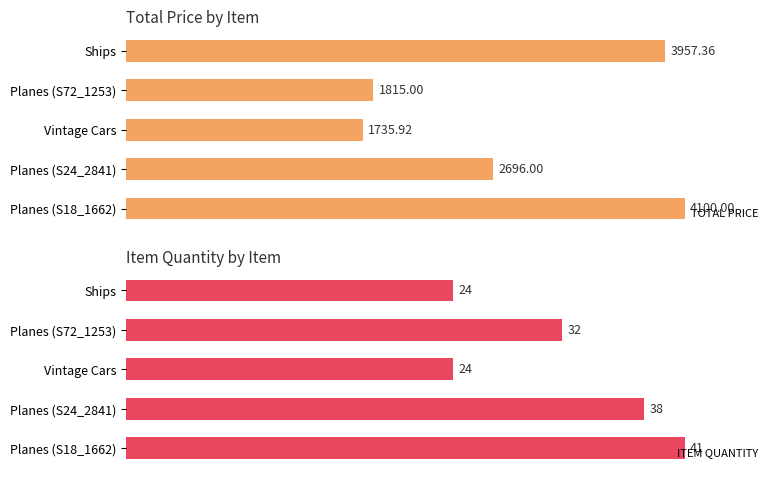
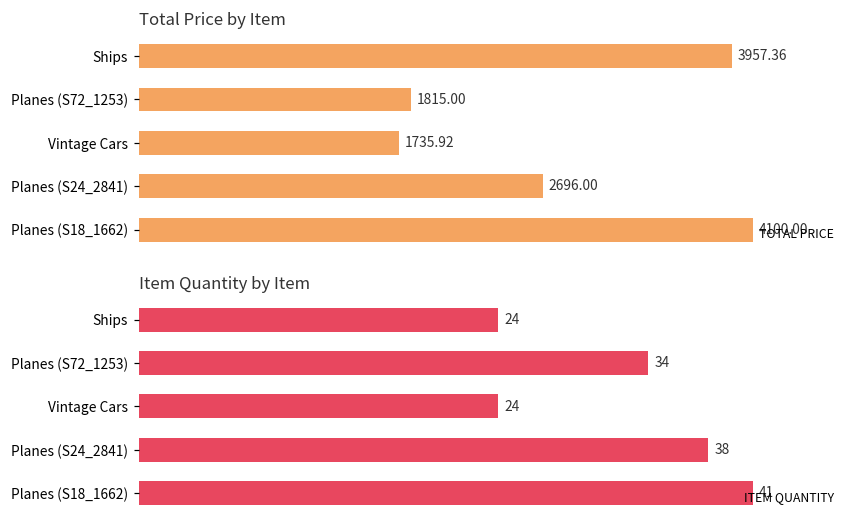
Item Quantity by Item, Planes (S72_1253): 32 -> 34
